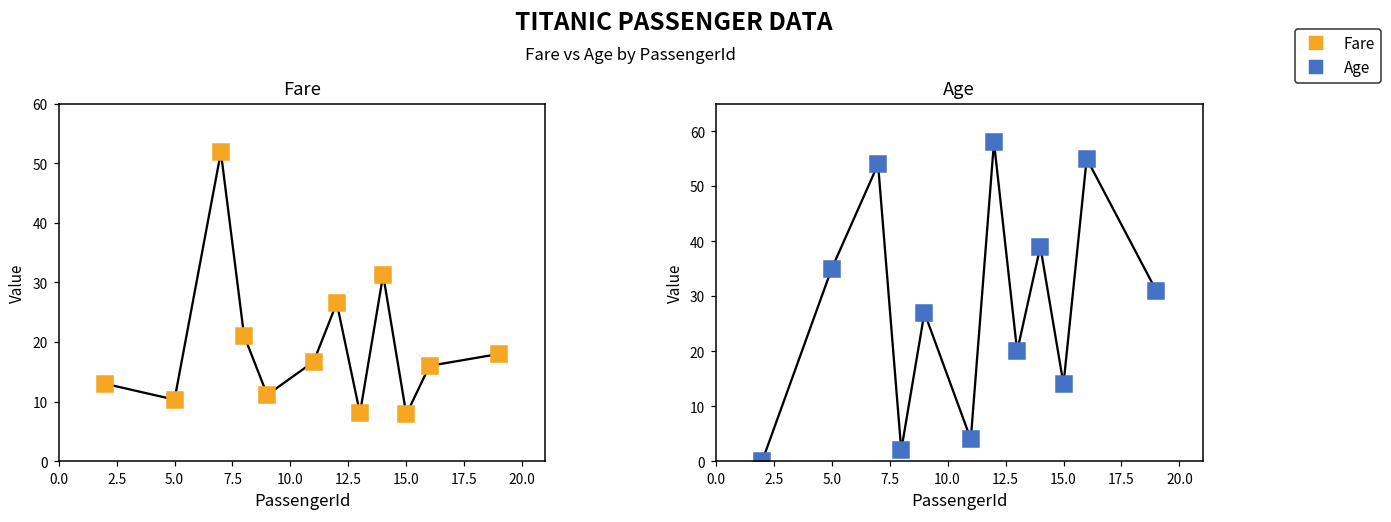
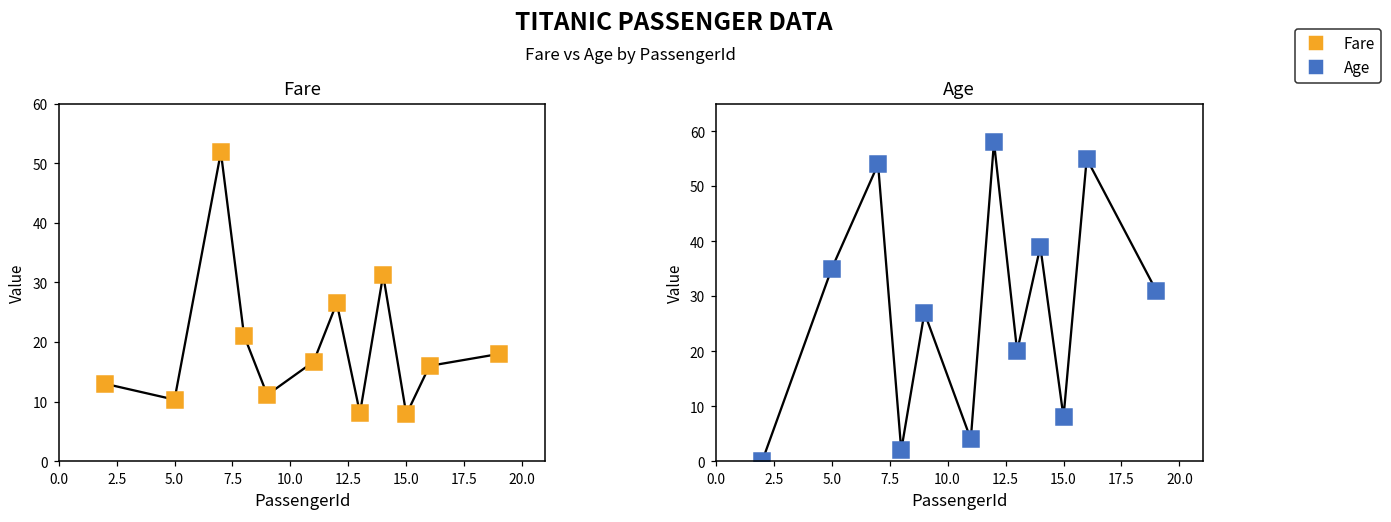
Age, 15.0: 14 -> 8
